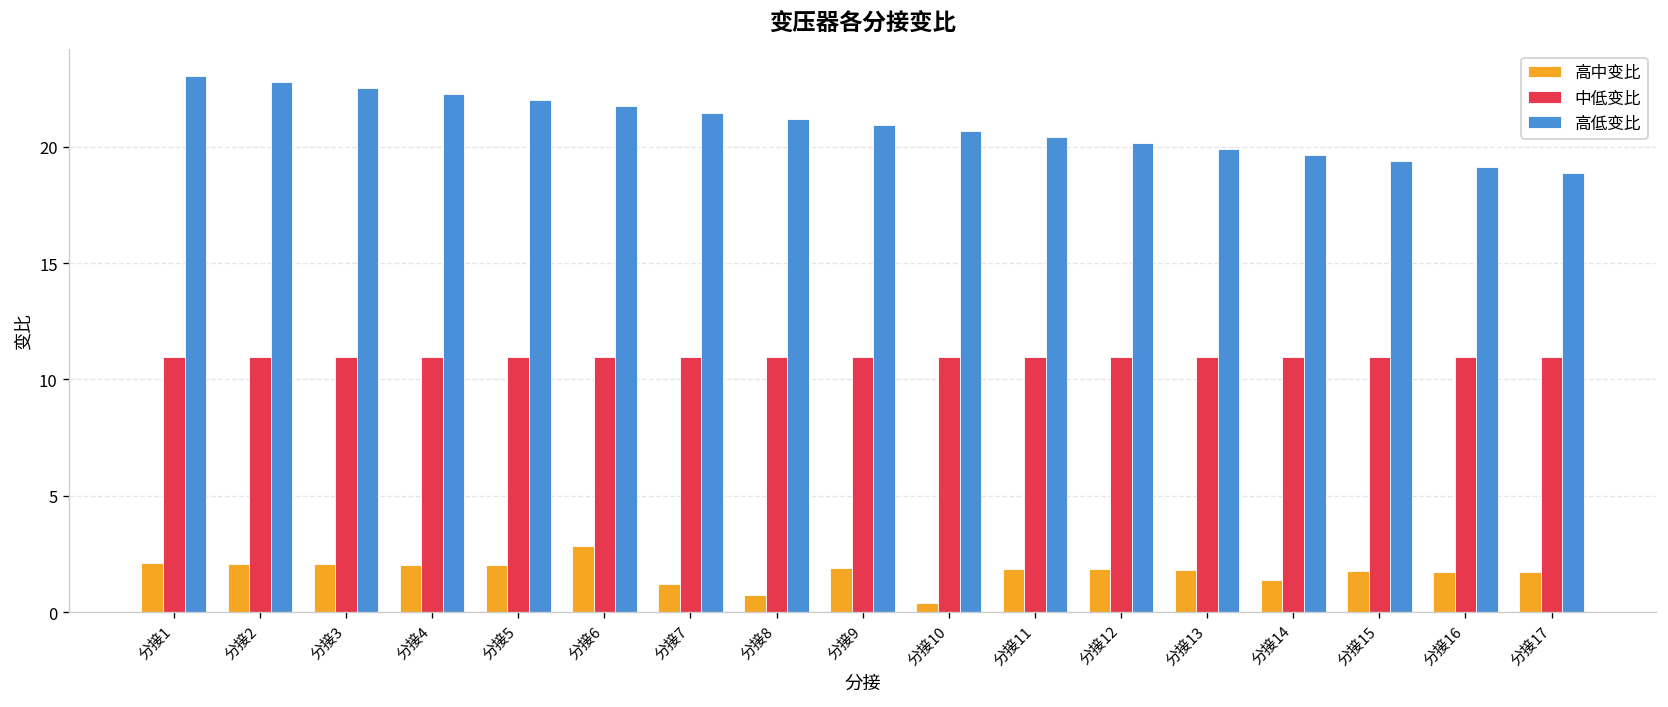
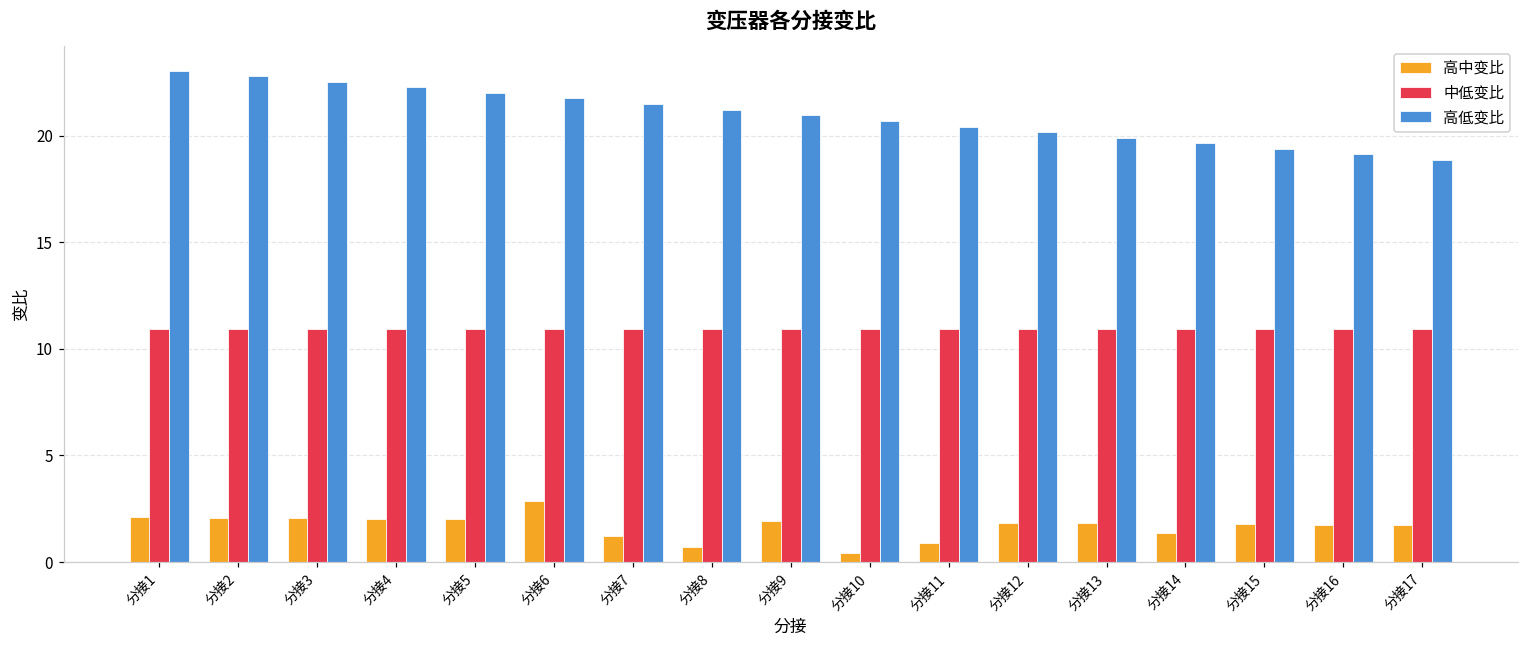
高中变比, 分接11: 1.9 -> 0.9
